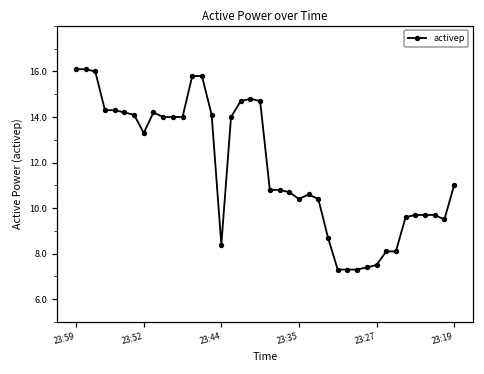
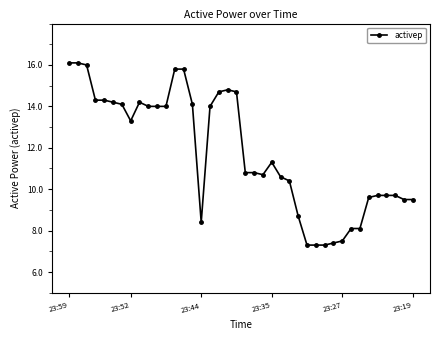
23:35: 10.4 -> 11.3
23:19: 11.0 -> 9.5
